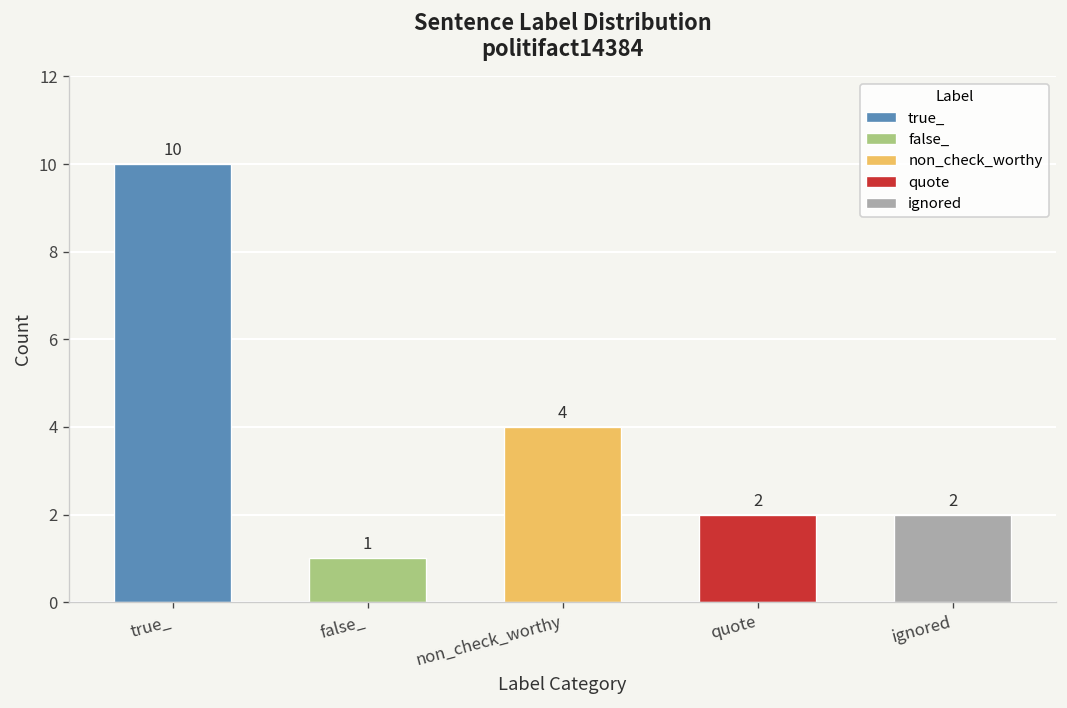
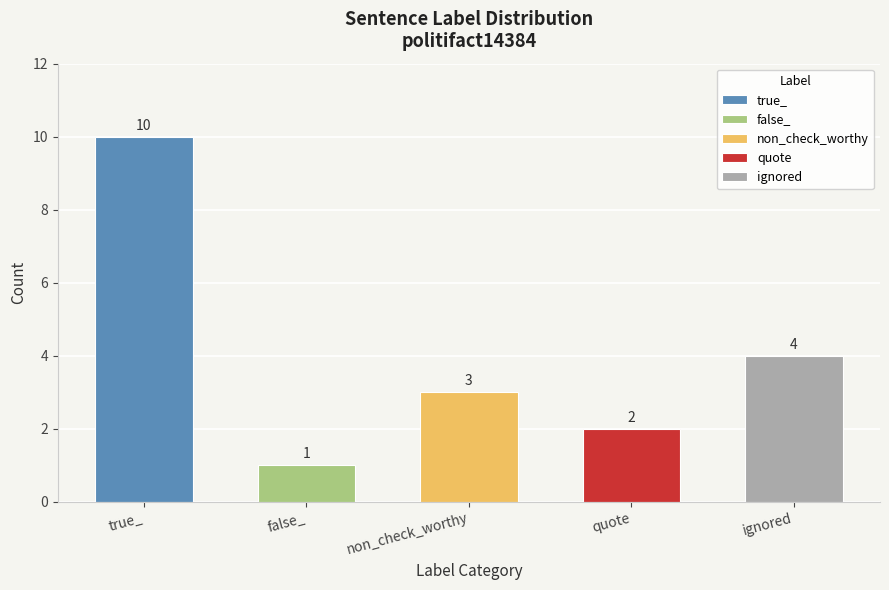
non_check_worthy: 4 -> 3
ignored: 2 -> 4
